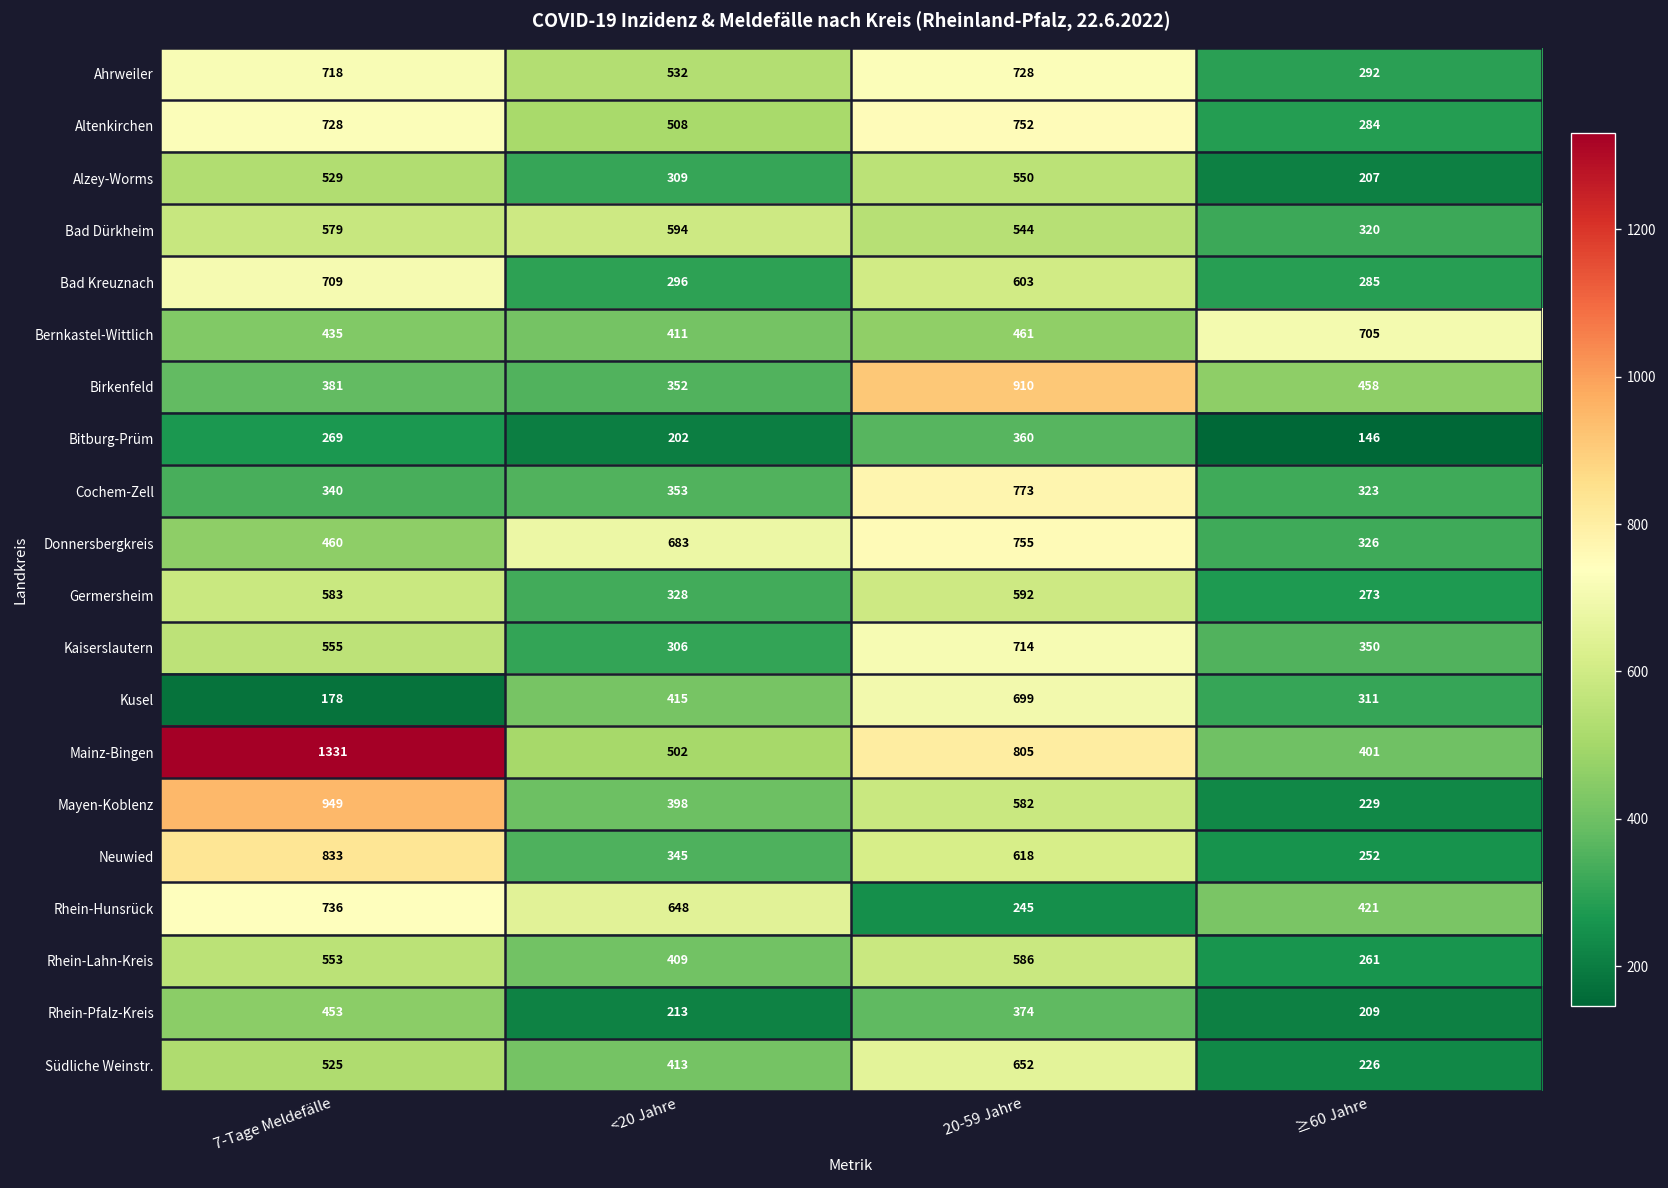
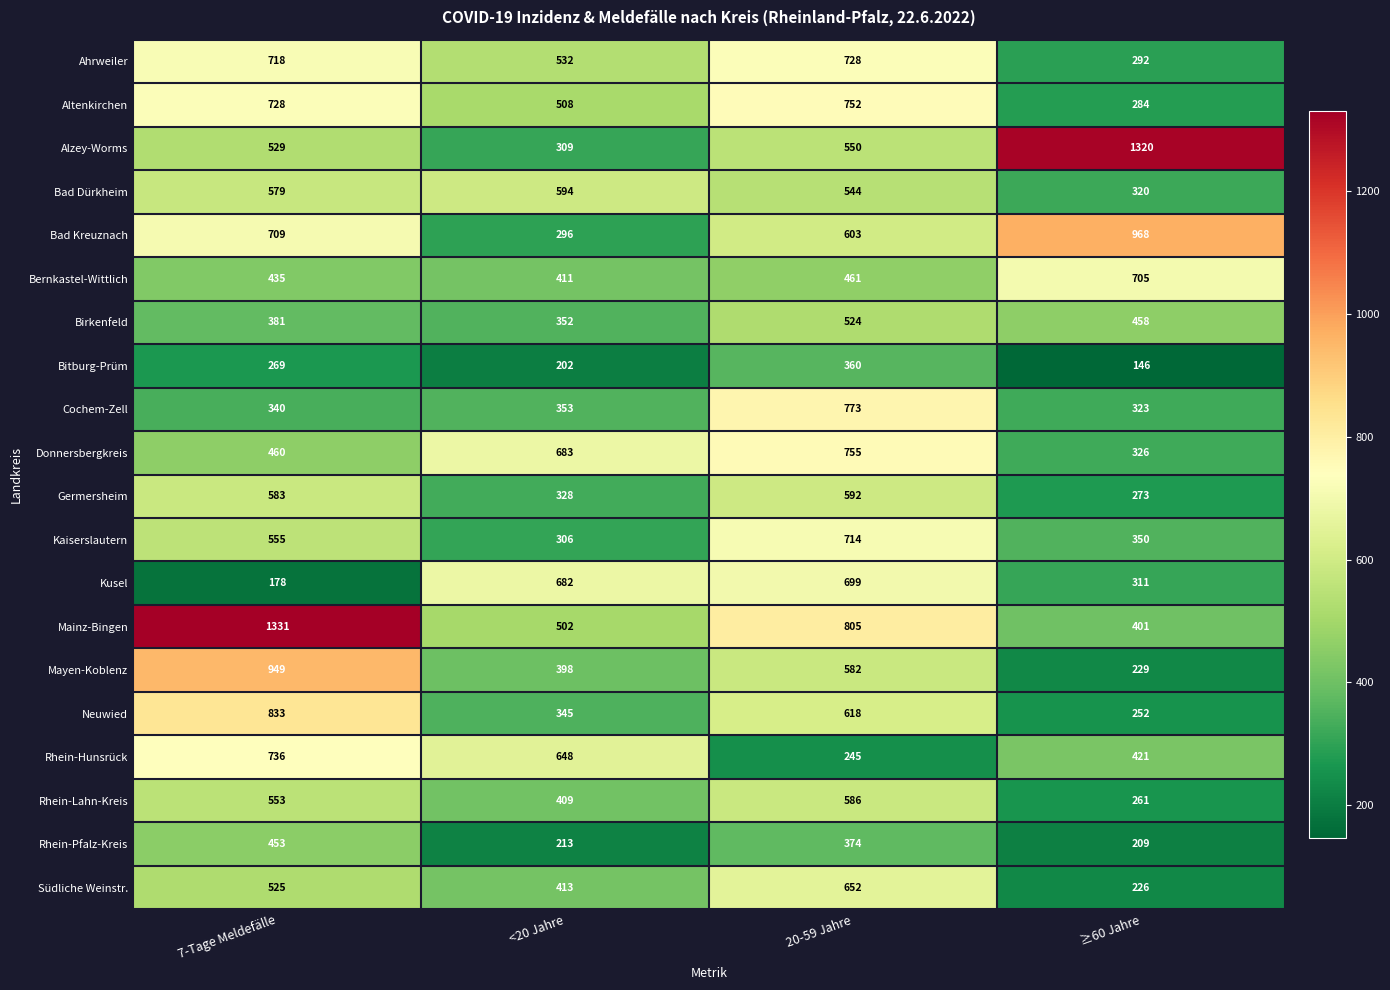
Alzey-Worms, ≥60 Jahre: 207 -> 1320
Bad Kreuznach, ≥60 Jahre: 285 -> 968
Birkenfeld, 20-59 Jahre: 910 -> 524
Kusel, <20 Jahre: 415 -> 682
